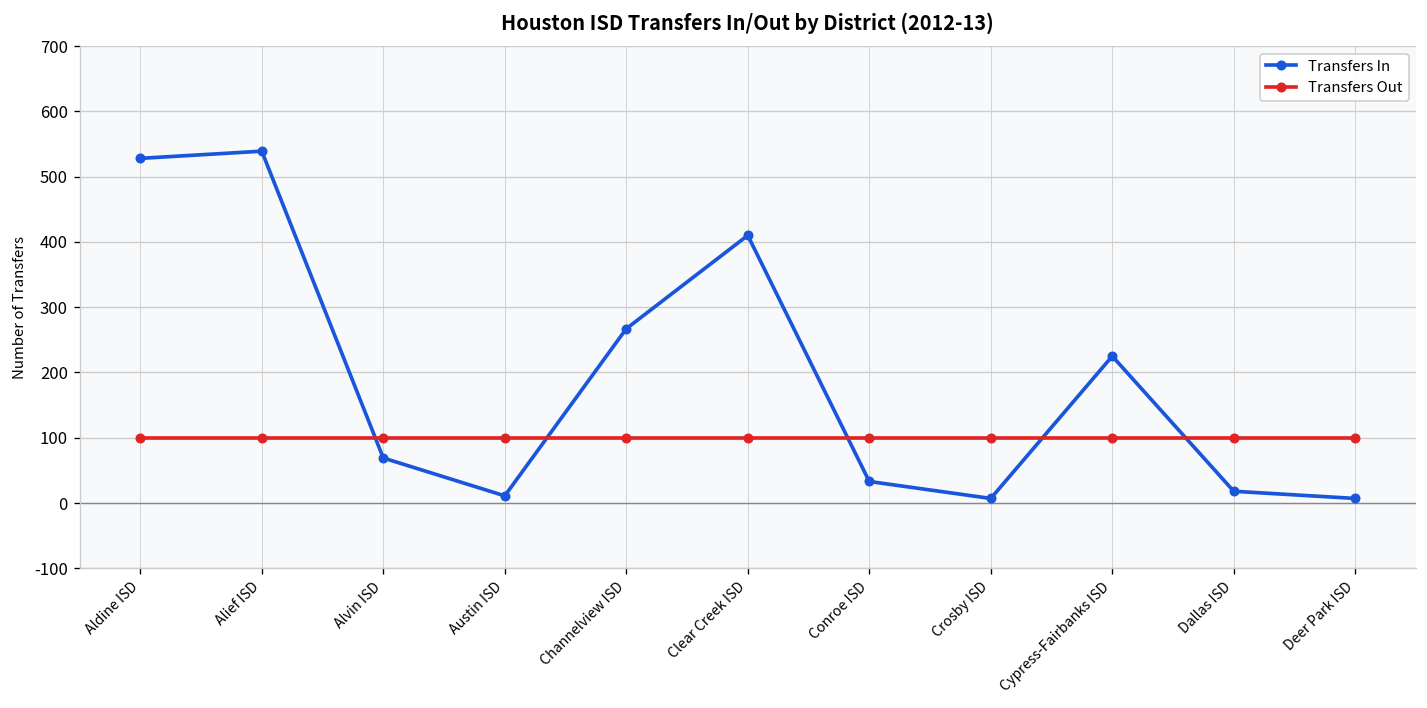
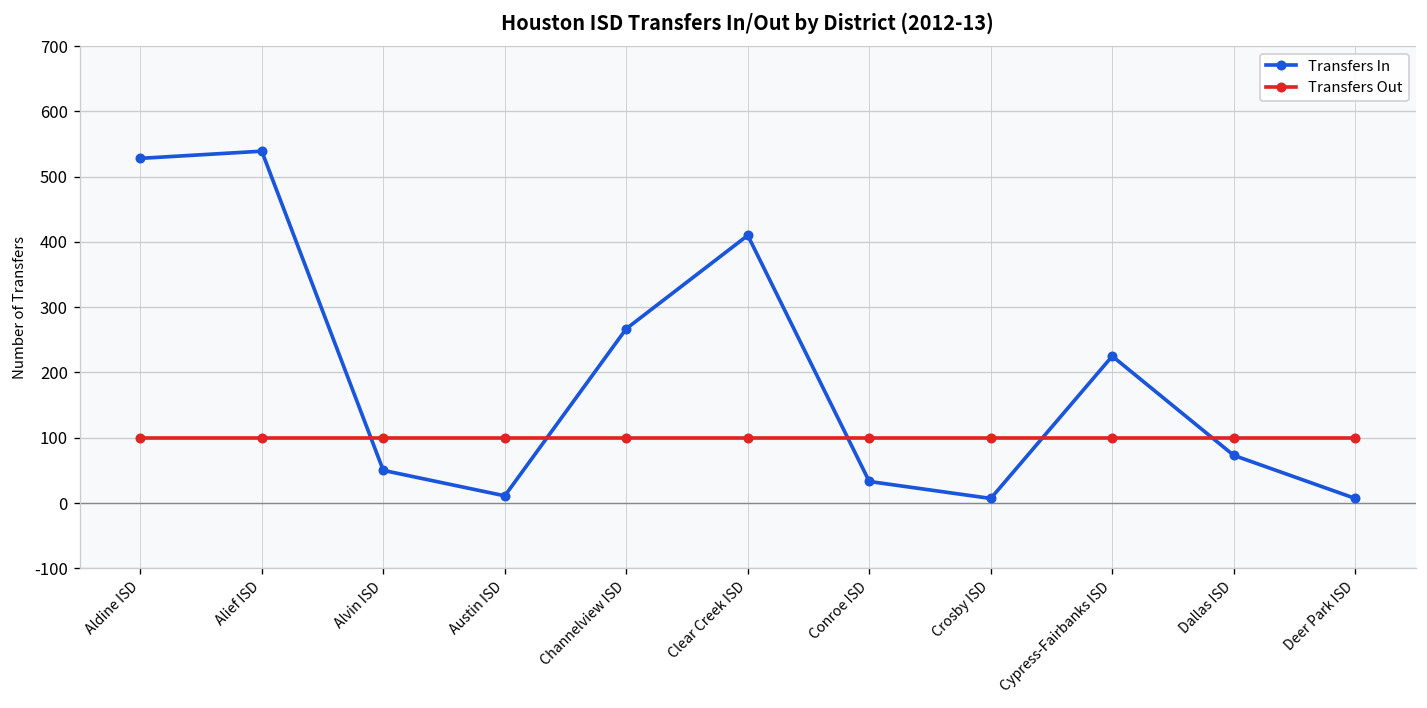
Transfers In, Alvin ISD: 70 -> 50
Transfers In, Dallas ISD: 20 -> 70
